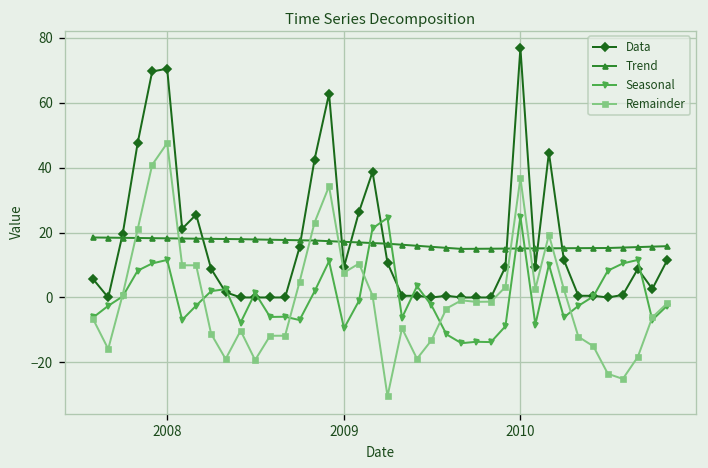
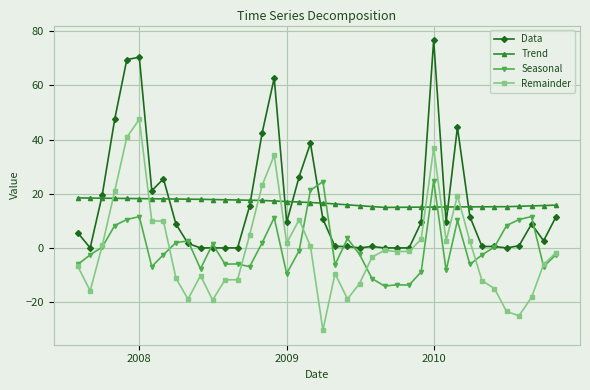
Remainder, 2009: 8 -> 2
